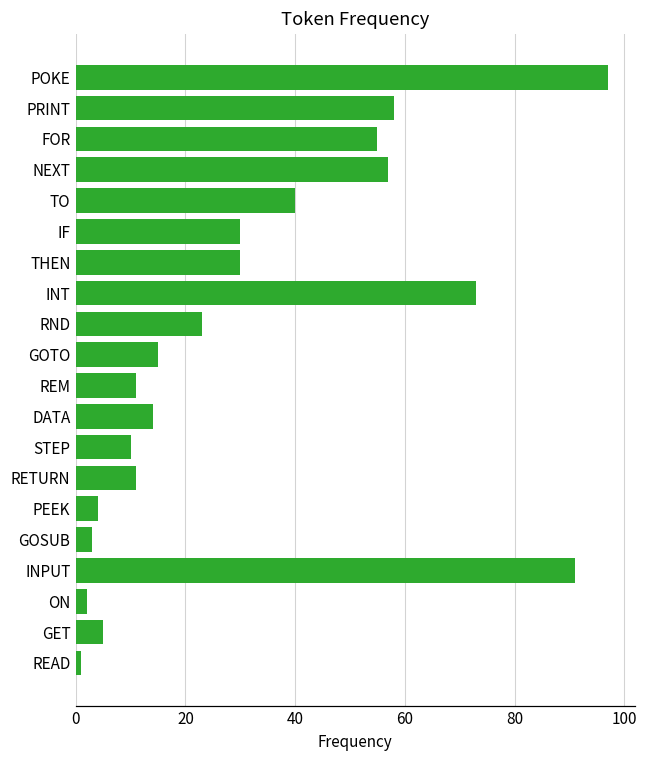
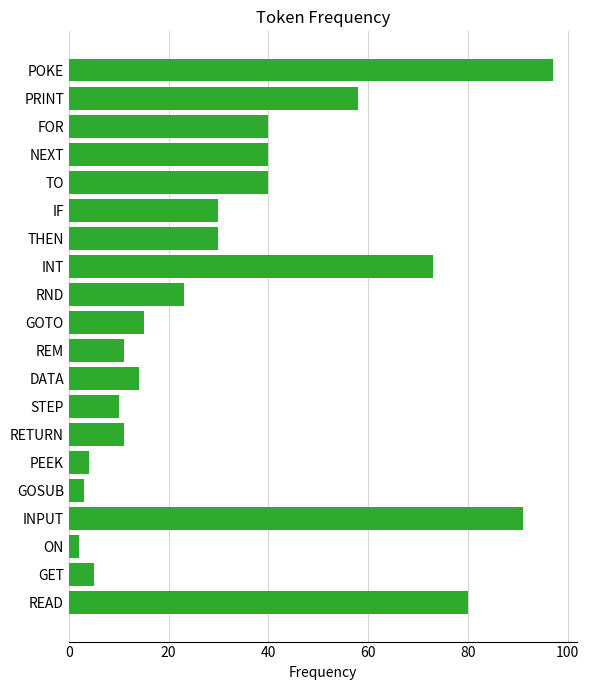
FOR: 55 -> 40
NEXT: 57 -> 40
READ: 1 -> 80
